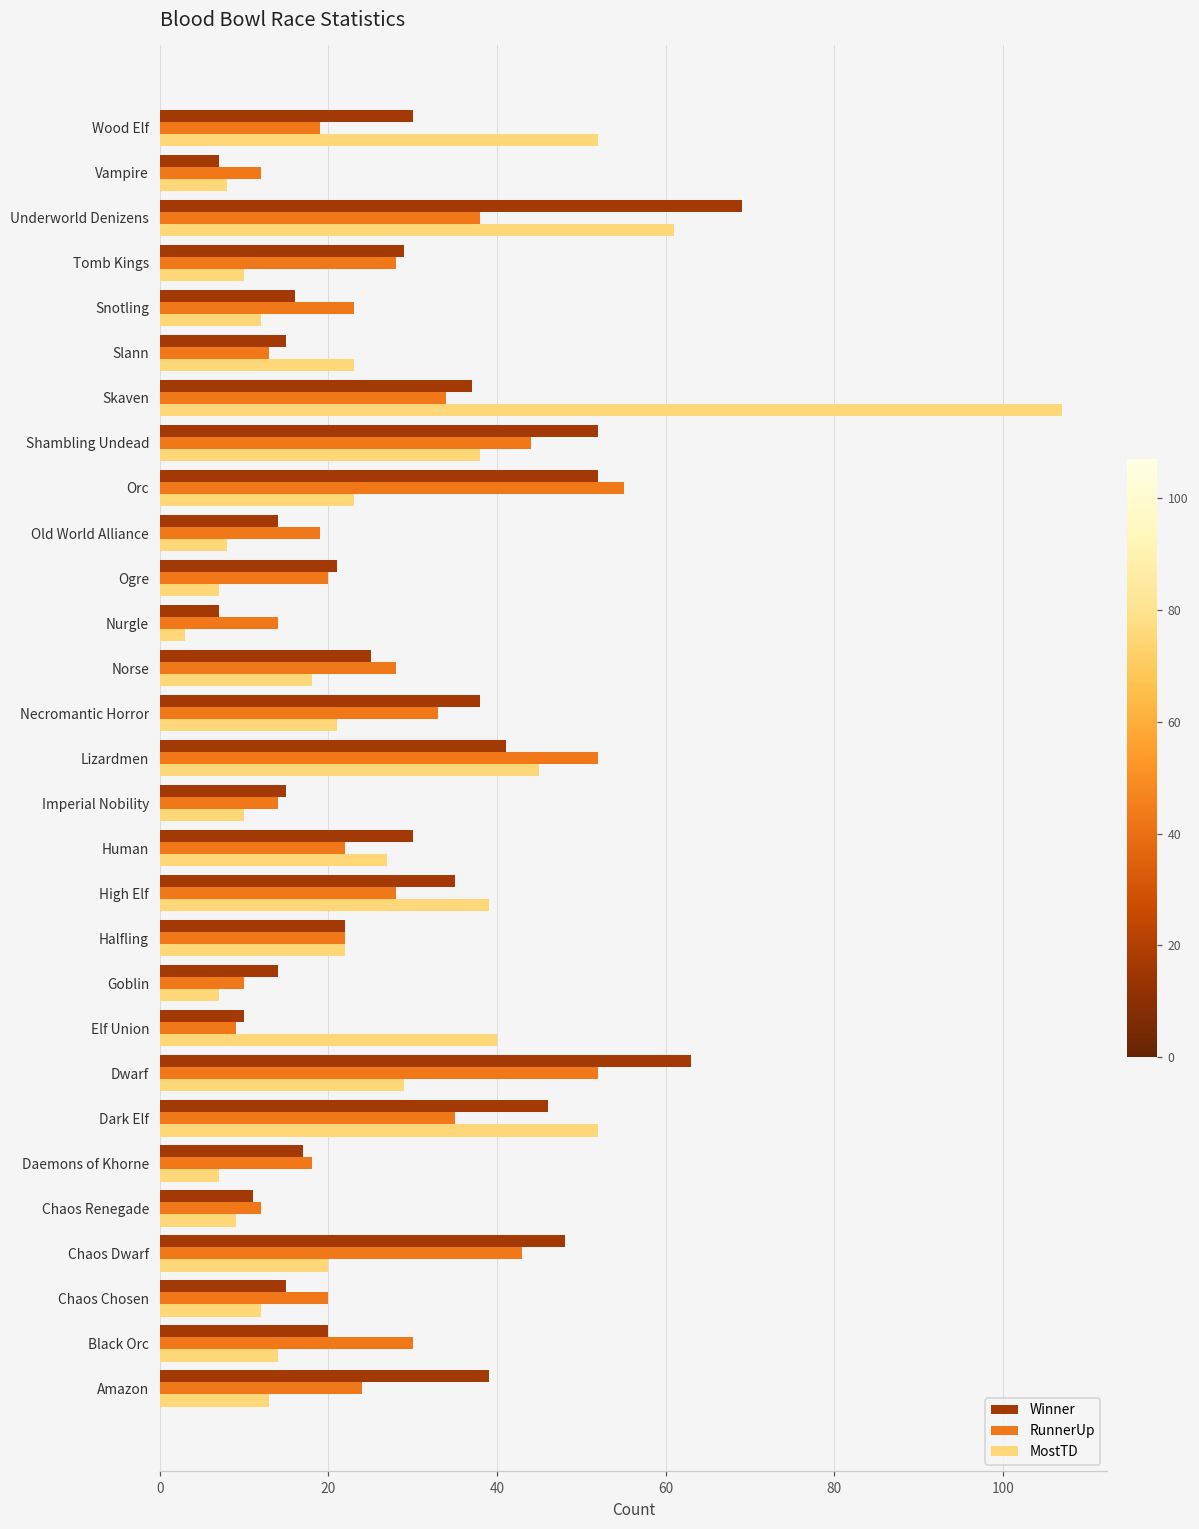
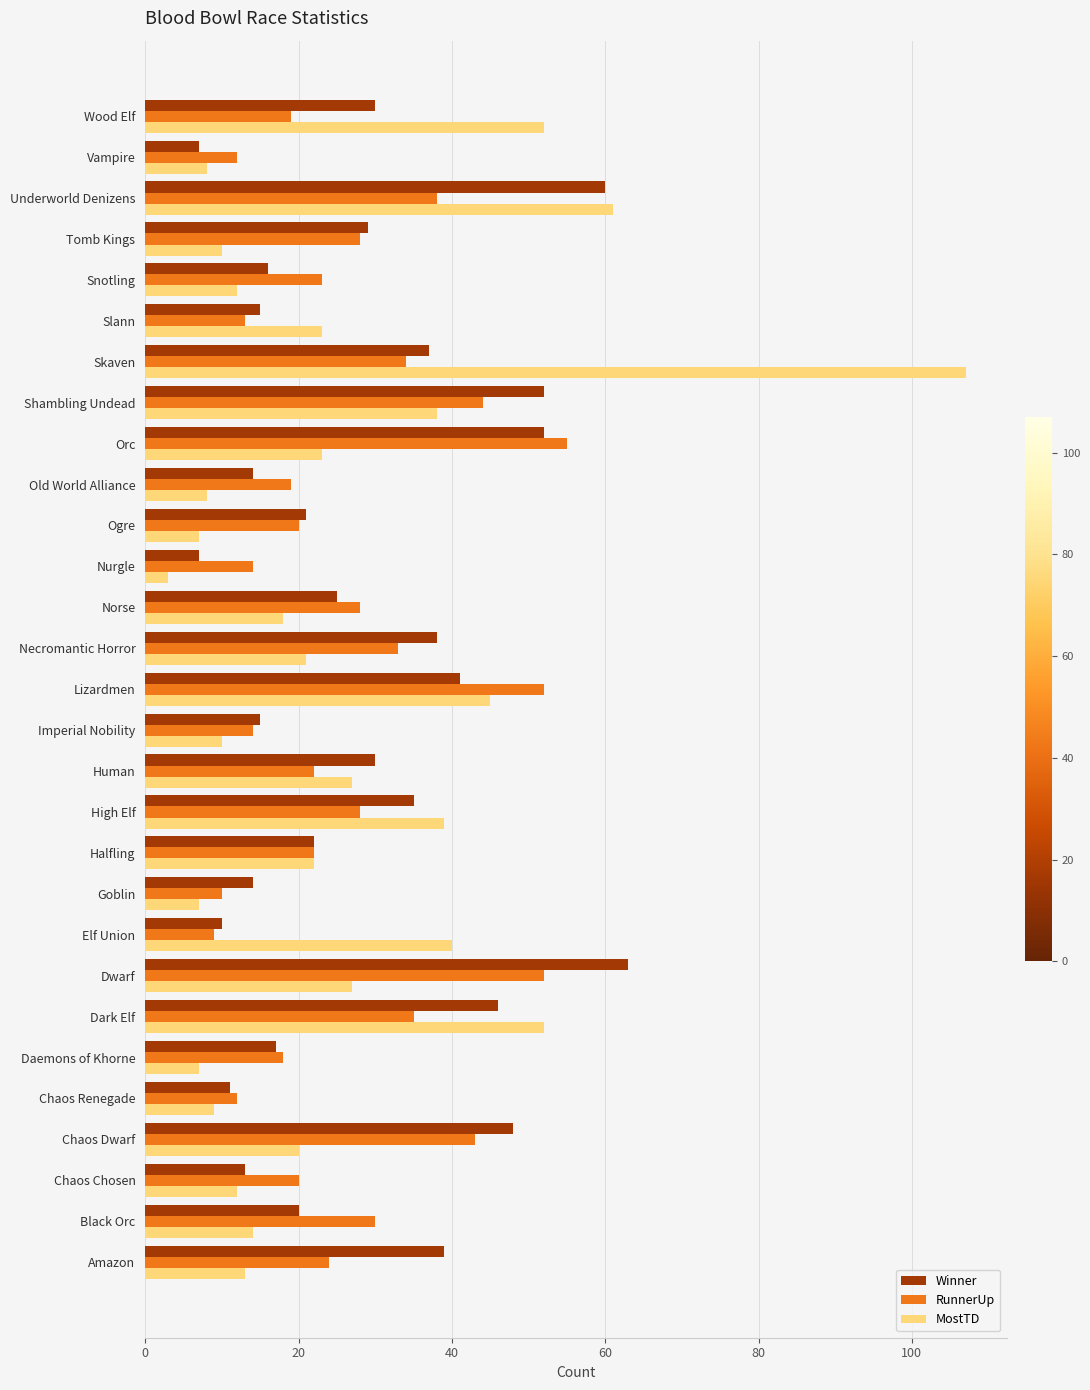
Winner, Underworld Denizens: 69 -> 60
MostTD, Dwarf: 29 -> 27
Winner, Chaos Chosen: 15 -> 13
